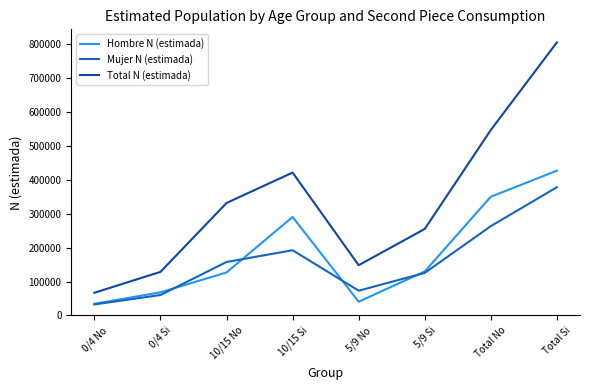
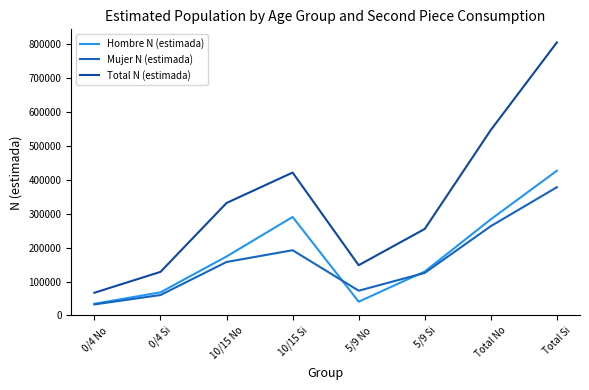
Hombre N (estimada), 10/15 No: 130000 -> 170000
Hombre N (estimada), Total No: 350000 -> 280000
